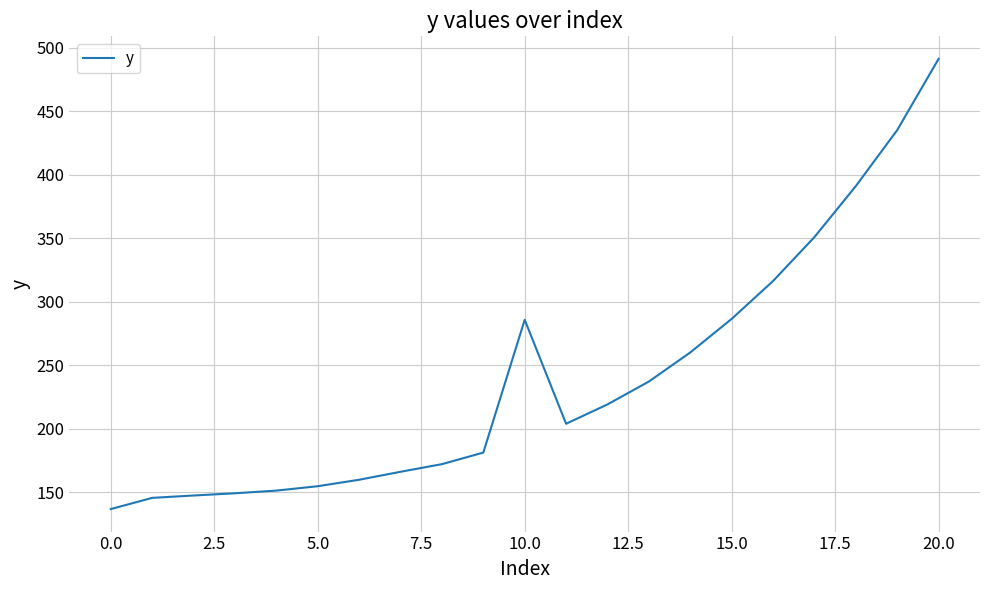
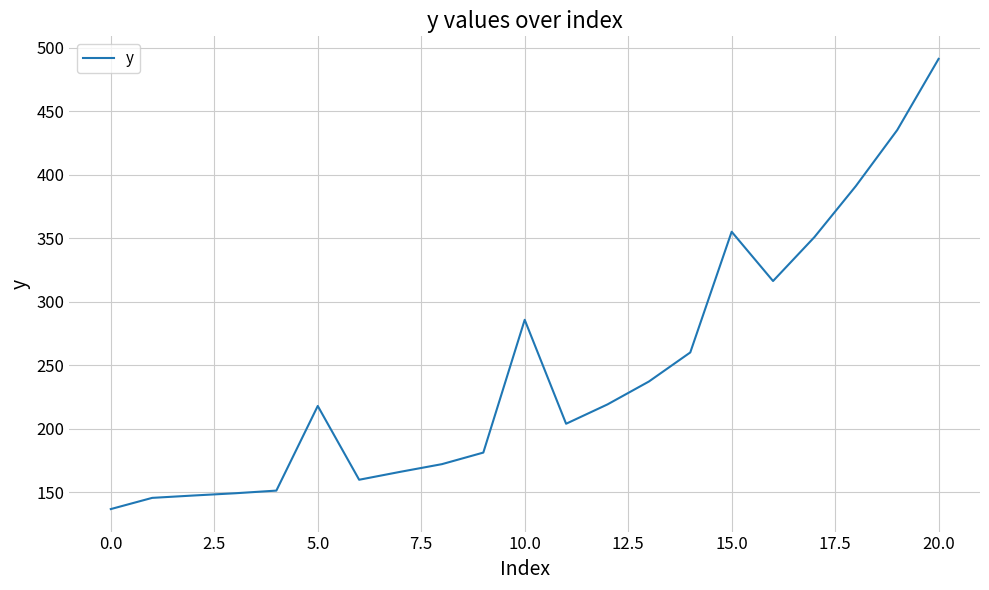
5.0: 155 -> 218
15.0: 286 -> 355
